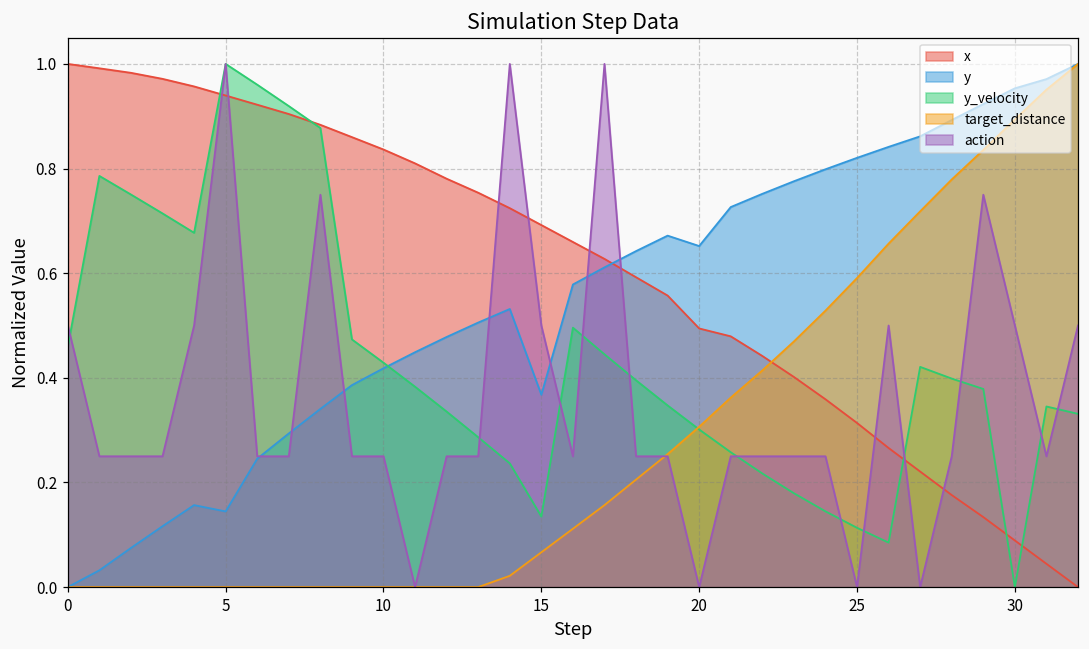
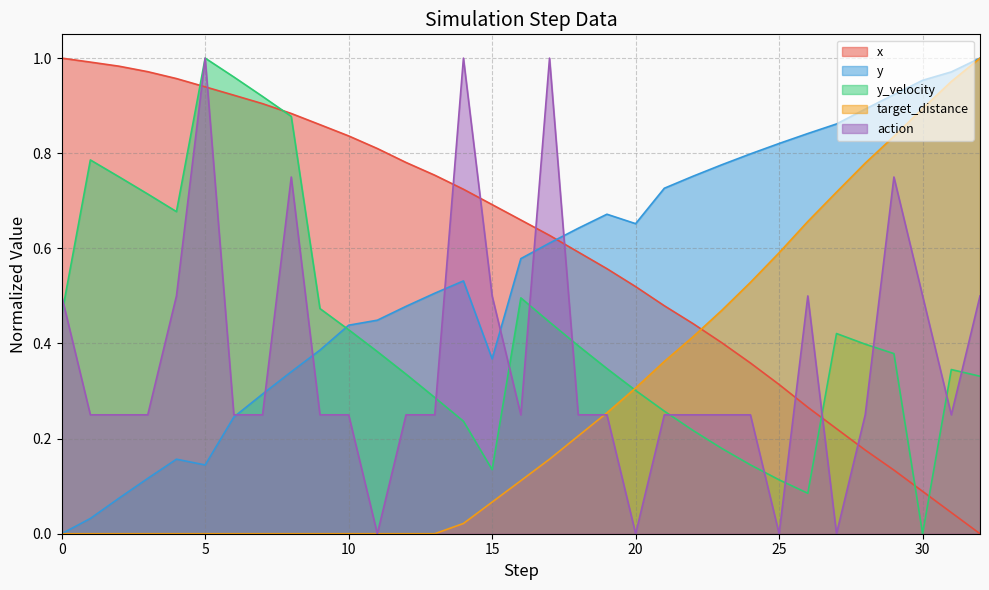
y, 10: 0.42 -> 0.44
x, 20: 0.49 -> 0.52
